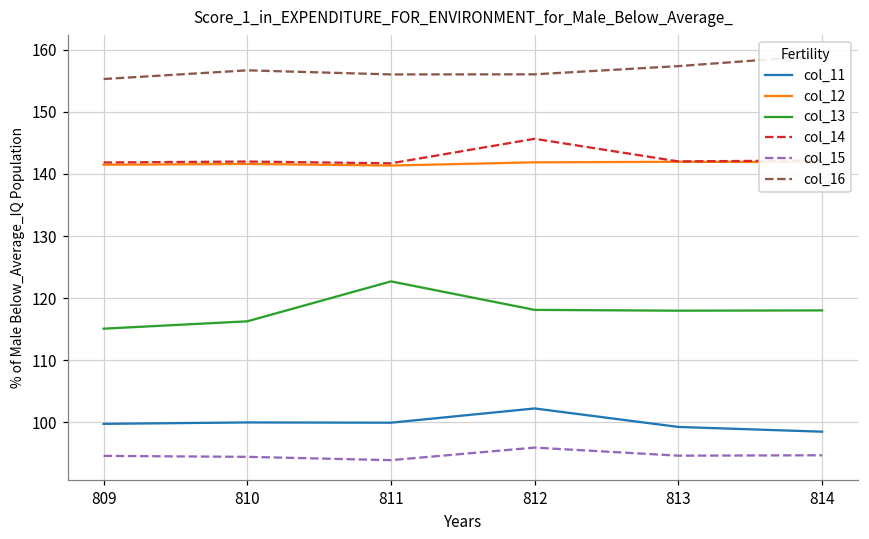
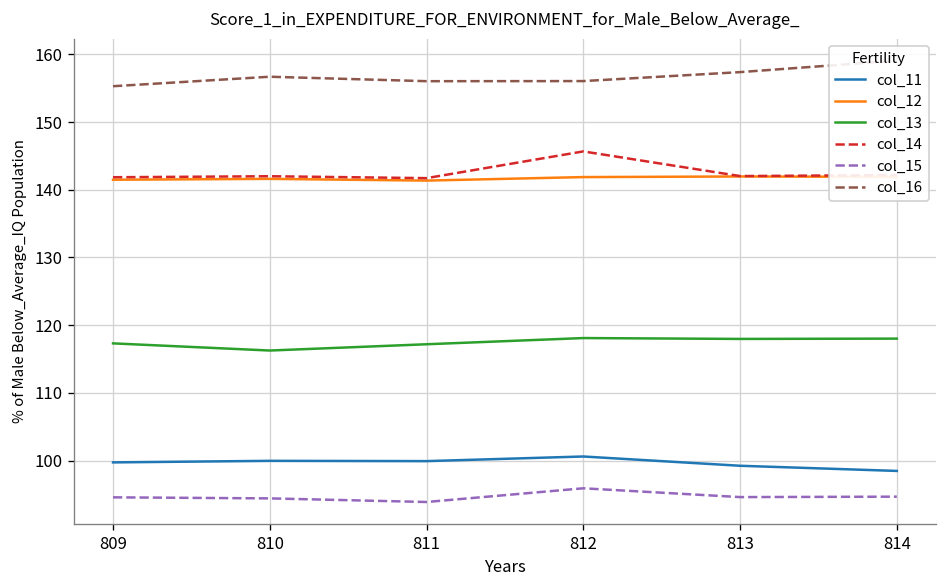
col_13, 809: 115 -> 117
col_13, 811: 123 -> 117
col_11, 812: 102 -> 101
